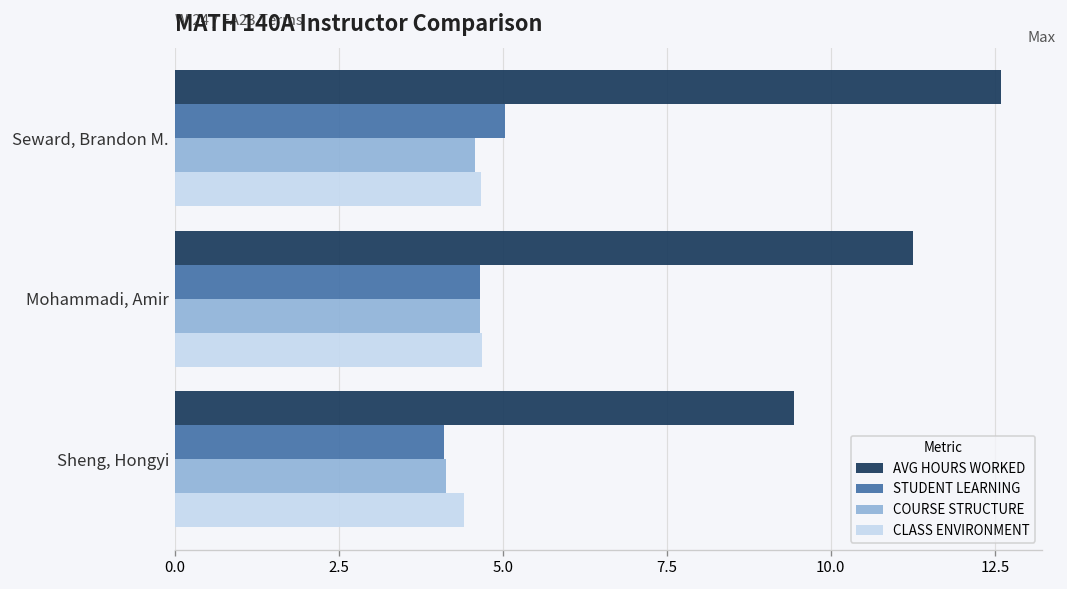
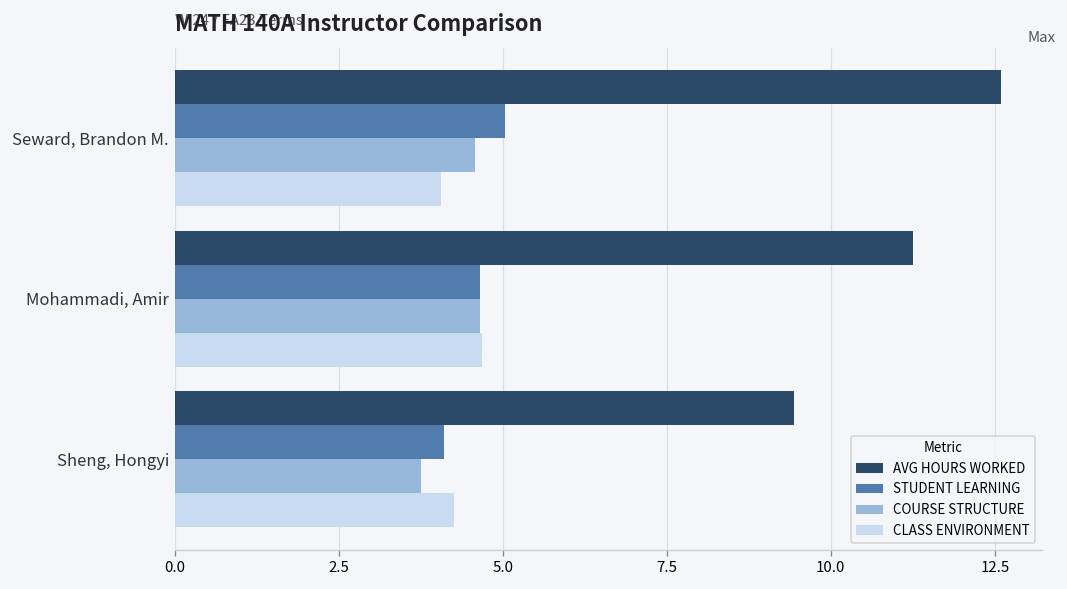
CLASS ENVIRONMENT, Seward, Brandon M.: 4.7 -> 4.1
COURSE STRUCTURE, Sheng, Hongyi: 4.1 -> 3.8
CLASS ENVIRONMENT, Sheng, Hongyi: 4.4 -> 4.3
